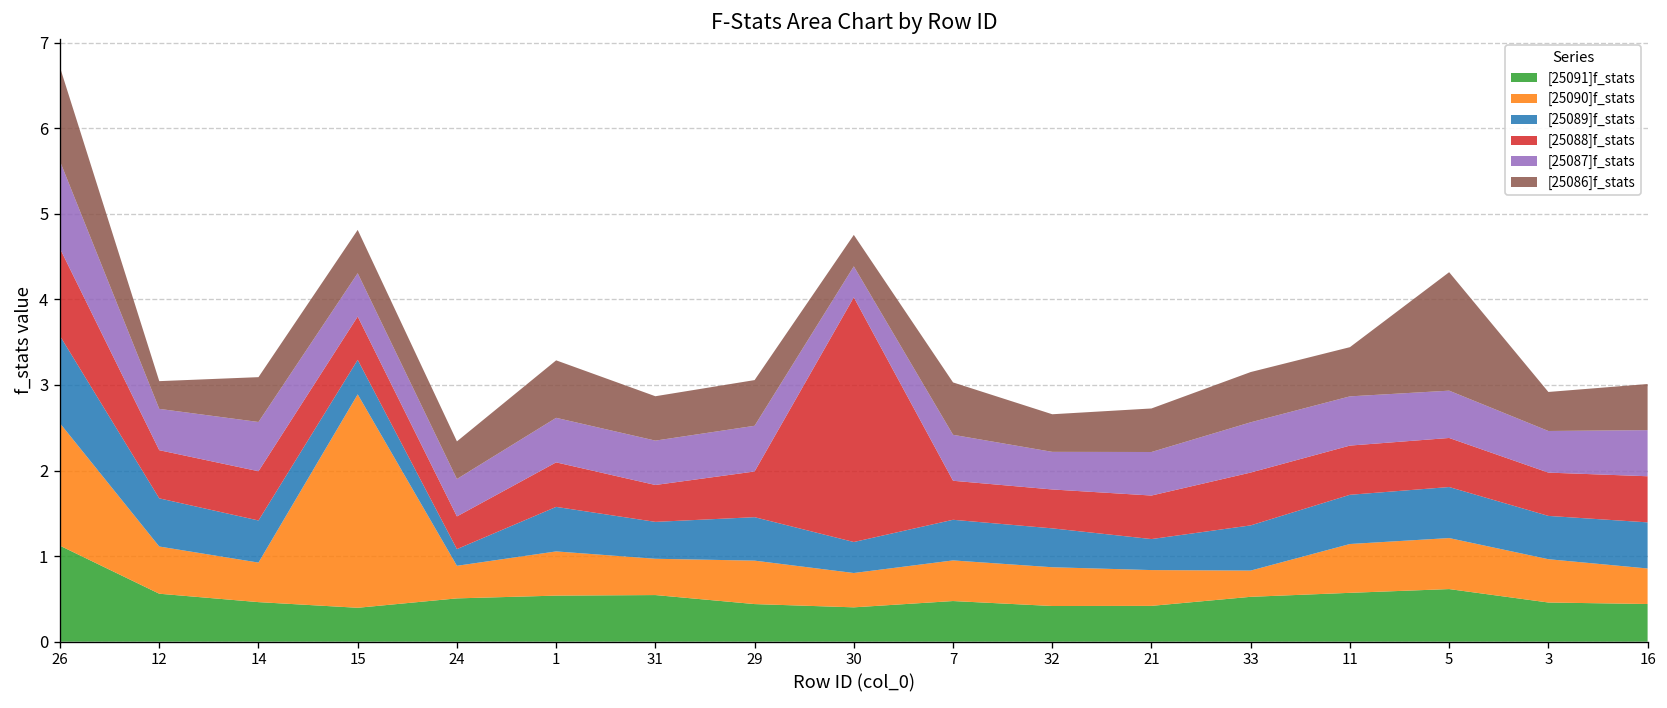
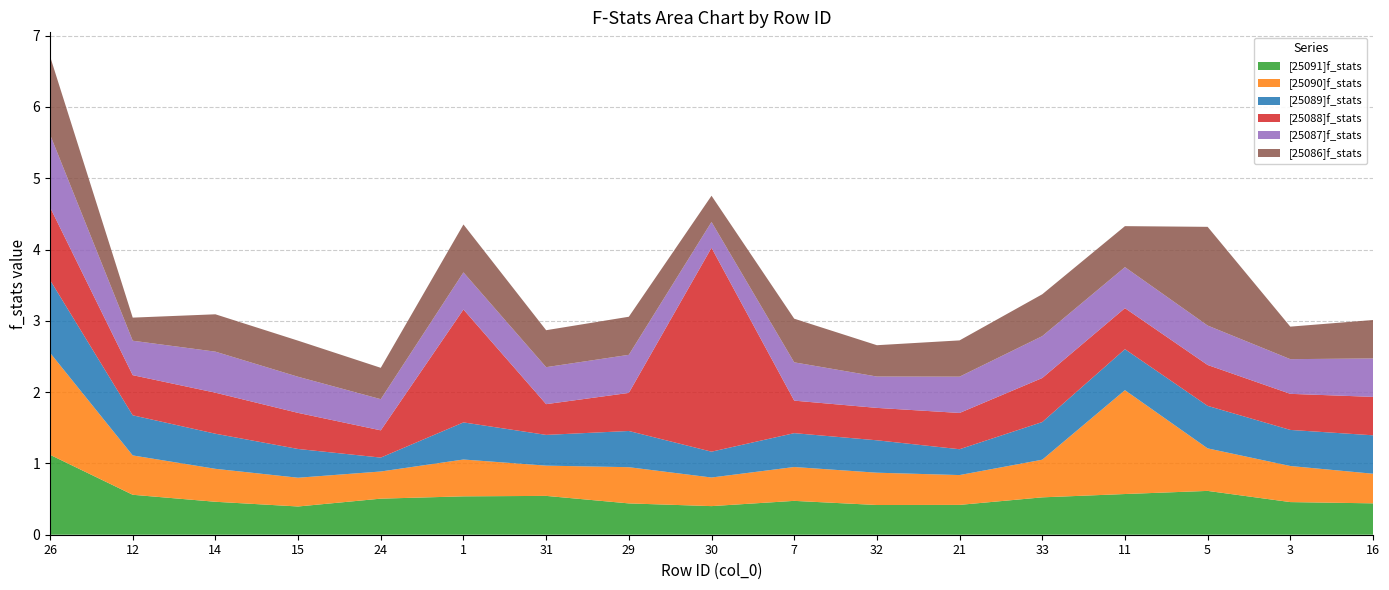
[25090]f_stats, 15: 2.5 -> 0.4
[25088]f_stats, 1: 0.5 -> 1.6
[25090]f_stats, 33: 0.3 -> 0.5
[25090]f_stats, 11: 0.6 -> 1.5
